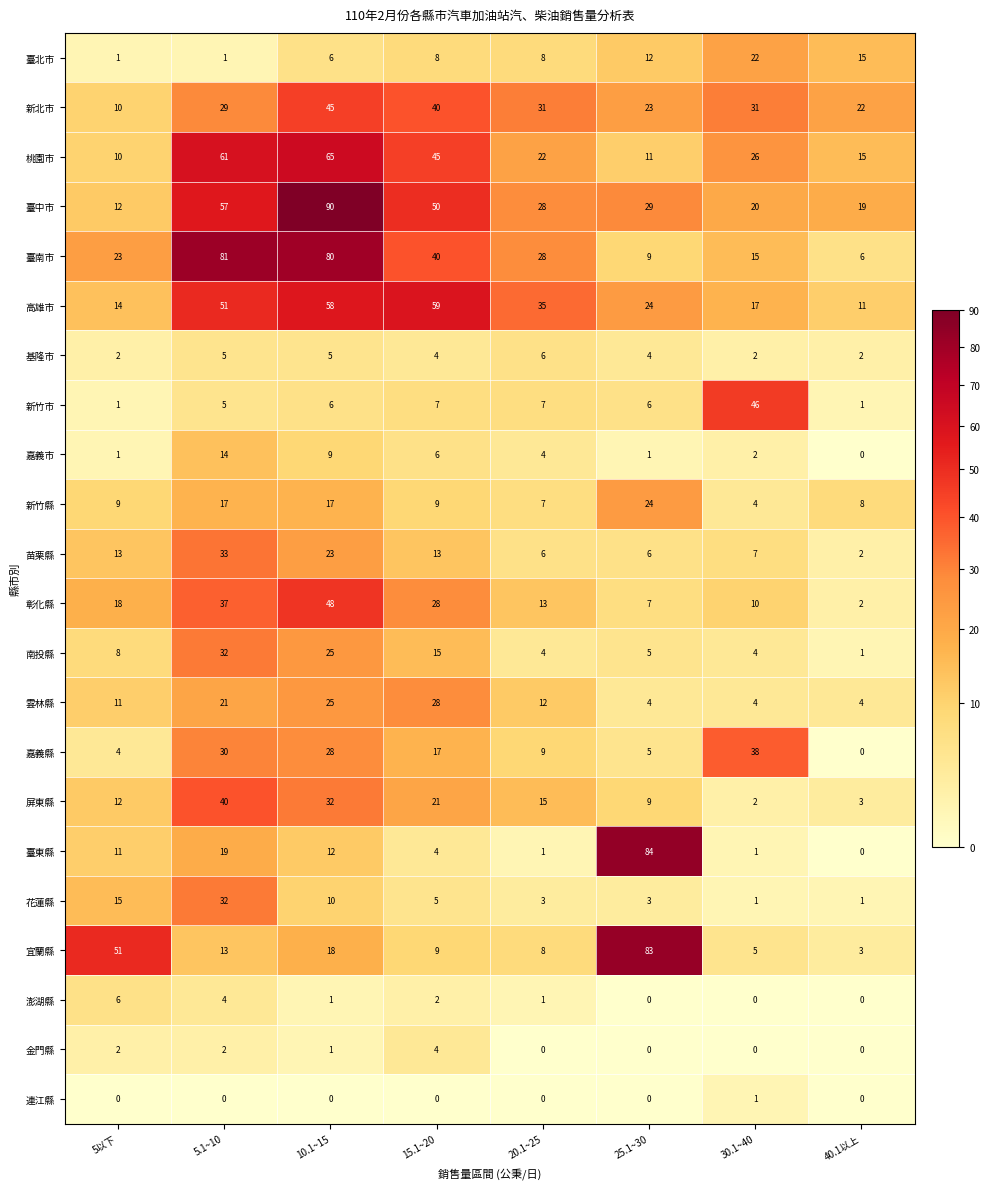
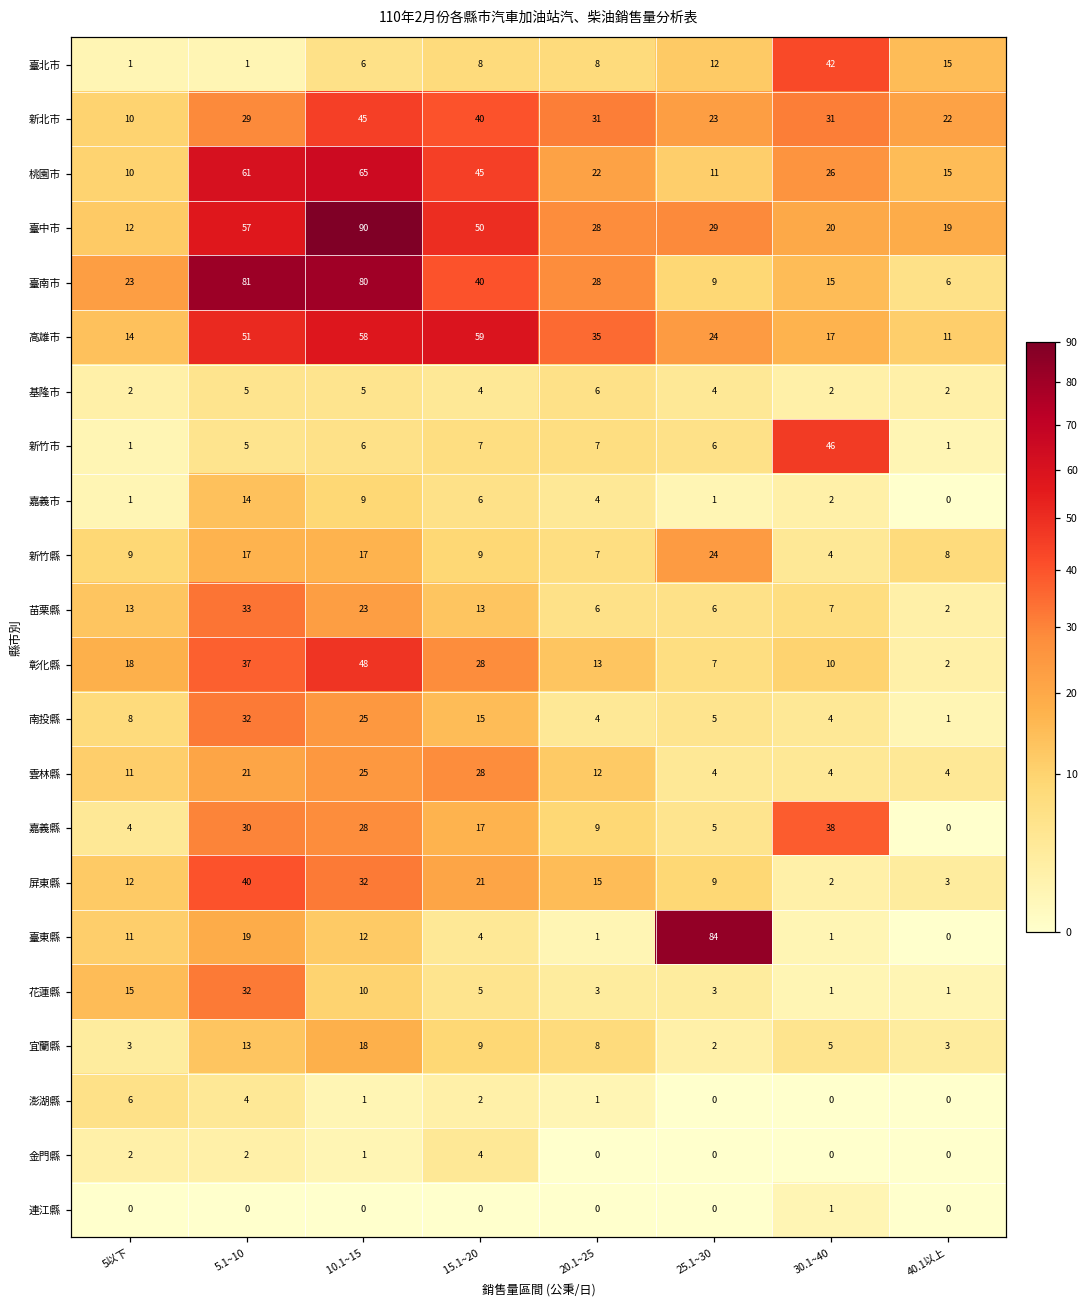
臺北市, 30.1~40: 22 -> 42
宜蘭縣, 5以下: 51 -> 3
宜蘭縣, 25.1~30: 83 -> 2
